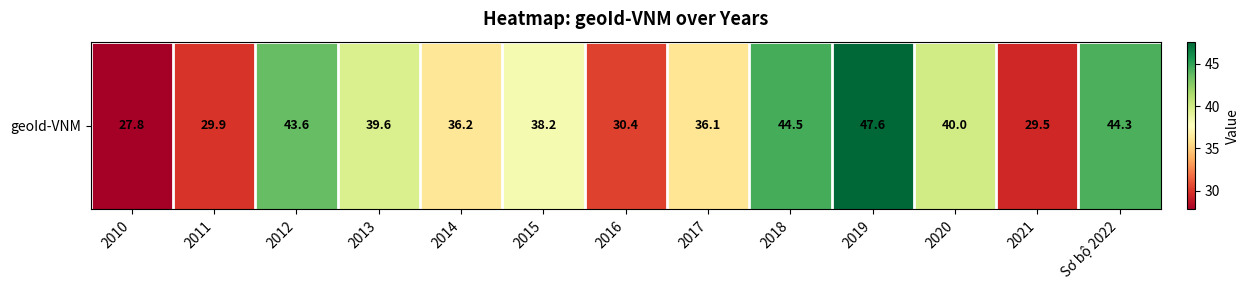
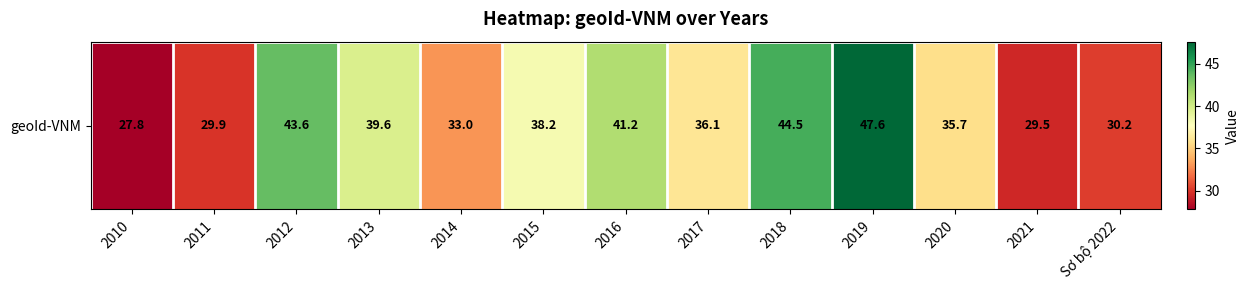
geoId-VNM, 2014: 36.2 -> 33.0
geoId-VNM, 2016: 30.4 -> 41.2
geoId-VNM, 2020: 40.0 -> 35.7
geoId-VNM, Sơ bộ 2022: 44.3 -> 30.2
